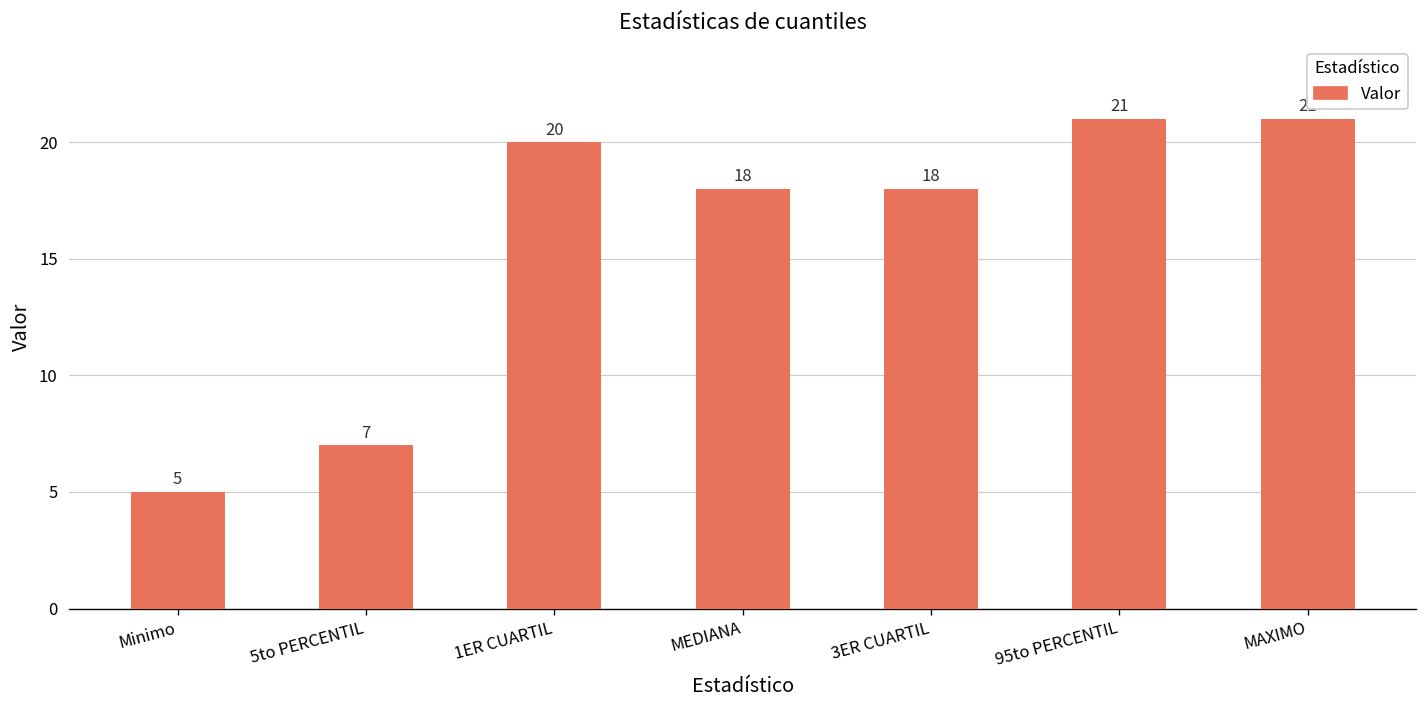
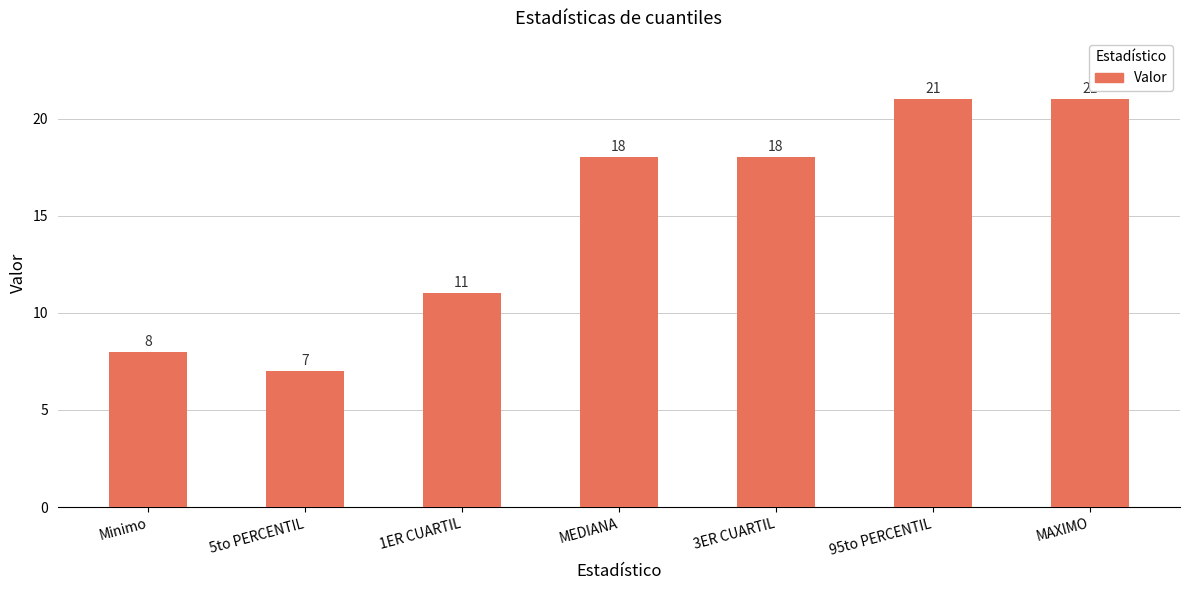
Minimo: 5 -> 8
1ER CUARTIL: 20 -> 11
